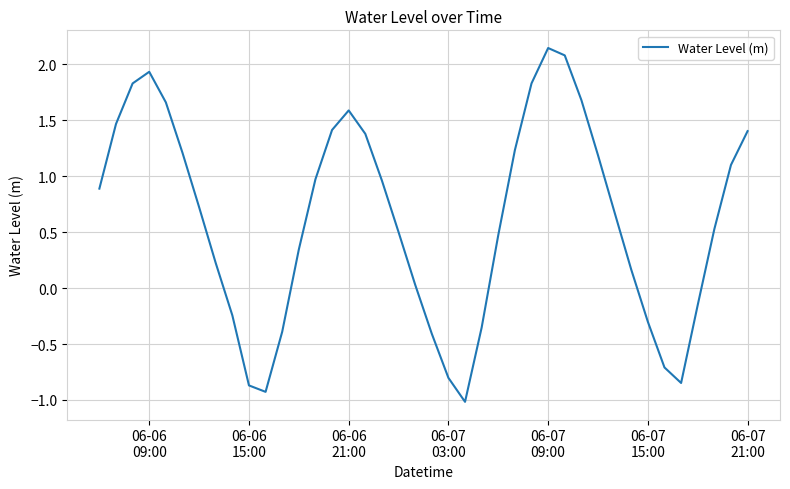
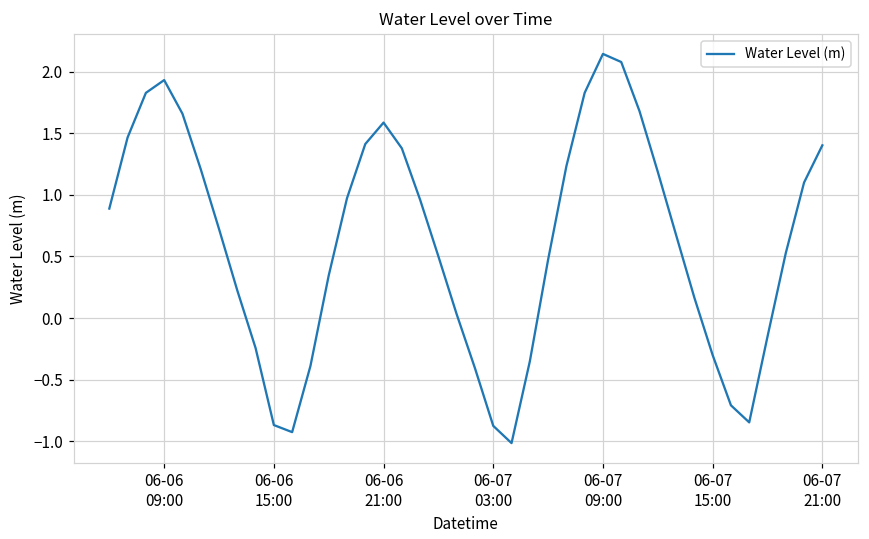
06-07 03:00: -0.80 -> -0.88
